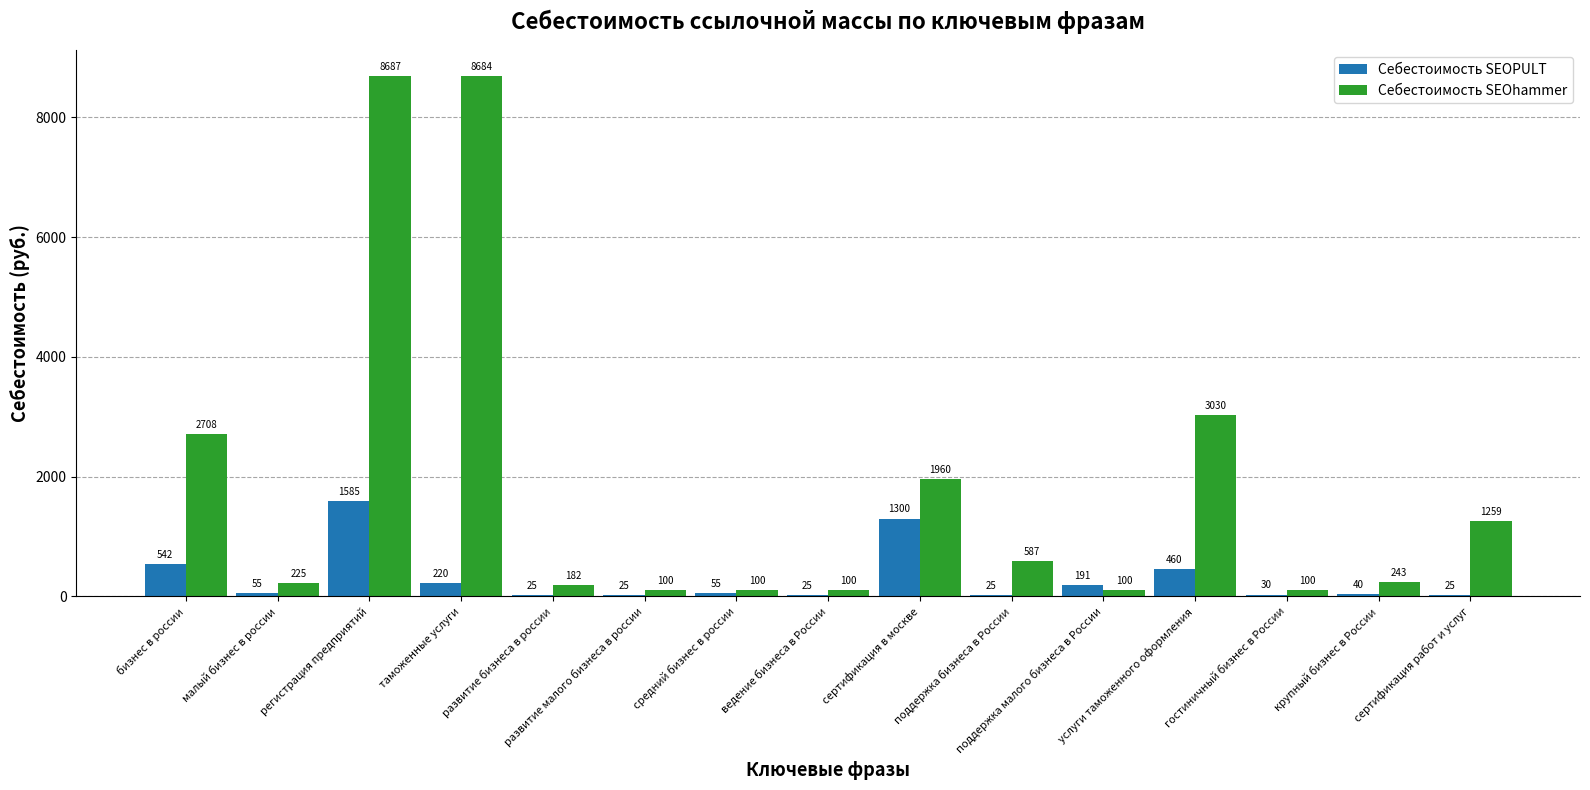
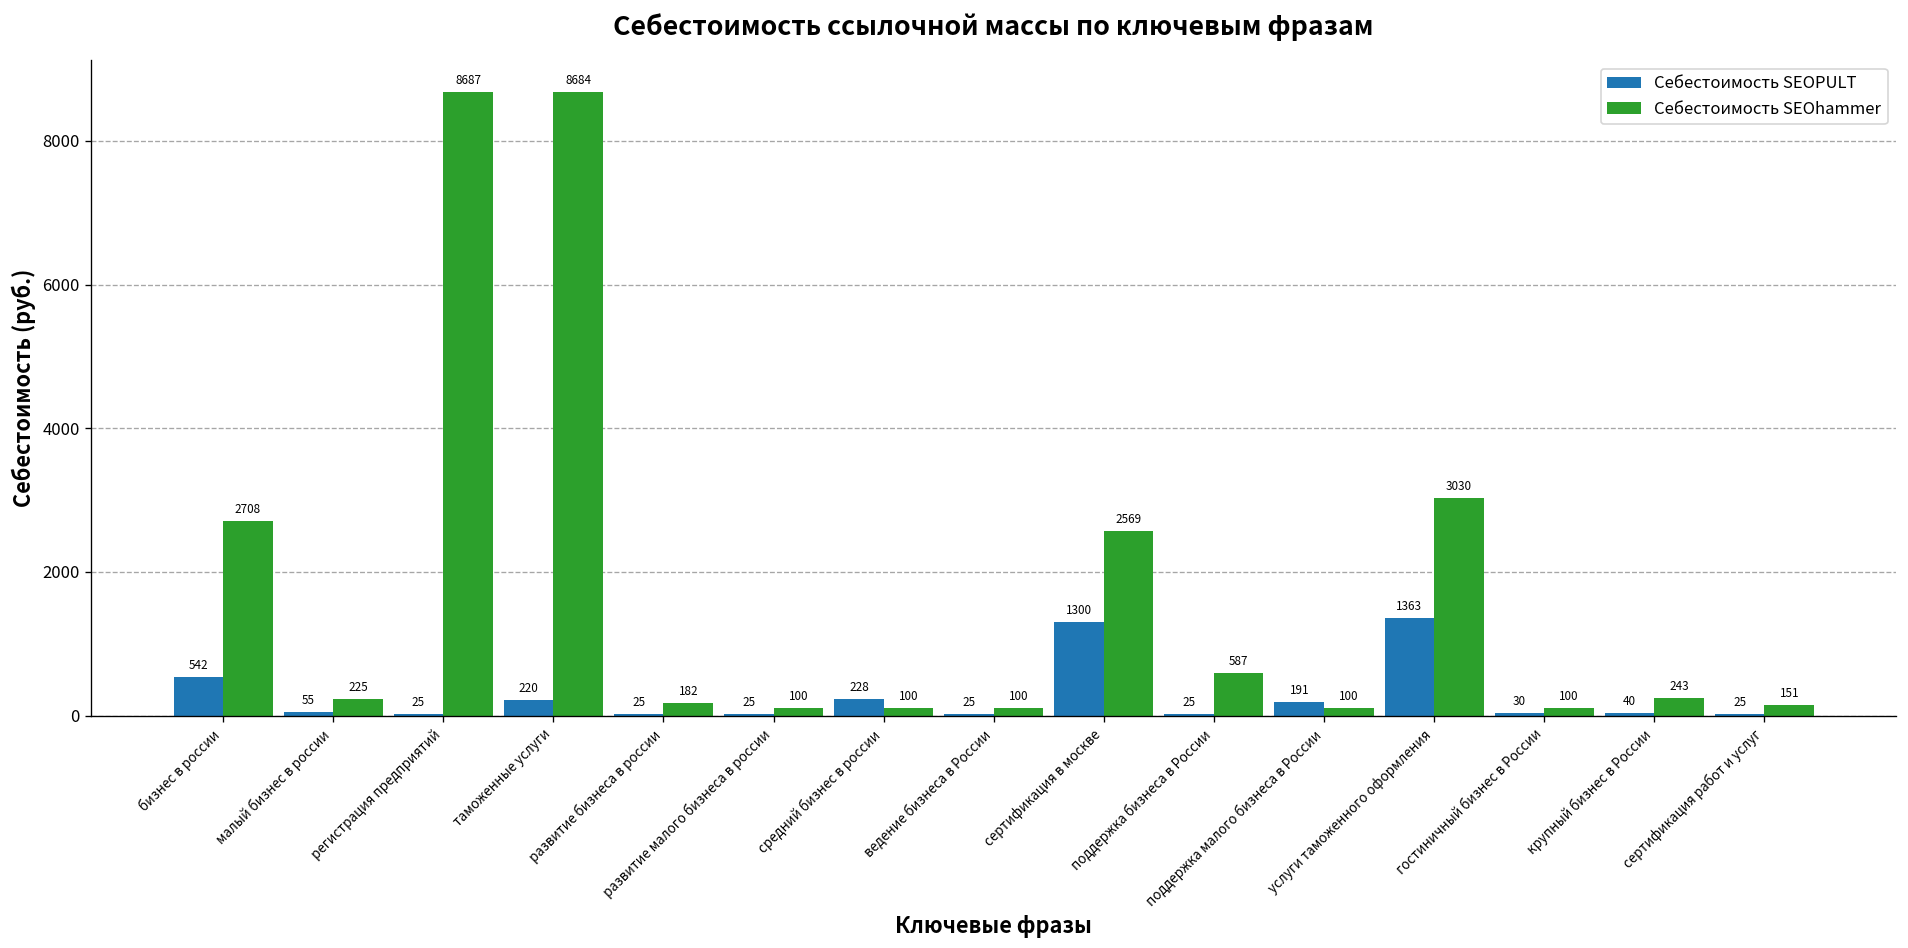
Себестоимость SEOPULT, регистрация предприятий: 1585 -> 25
Себестоимость SEOPULT, средний бизнес в россии: 55 -> 228
Себестоимость SEOhammer, сертификация в москве: 1960 -> 2569
Себестоимость SEOPULT, услуги таможенного оформления: 460 -> 1363
Себестоимость SEOhammer, сертификация работ и услуг: 1259 -> 151
